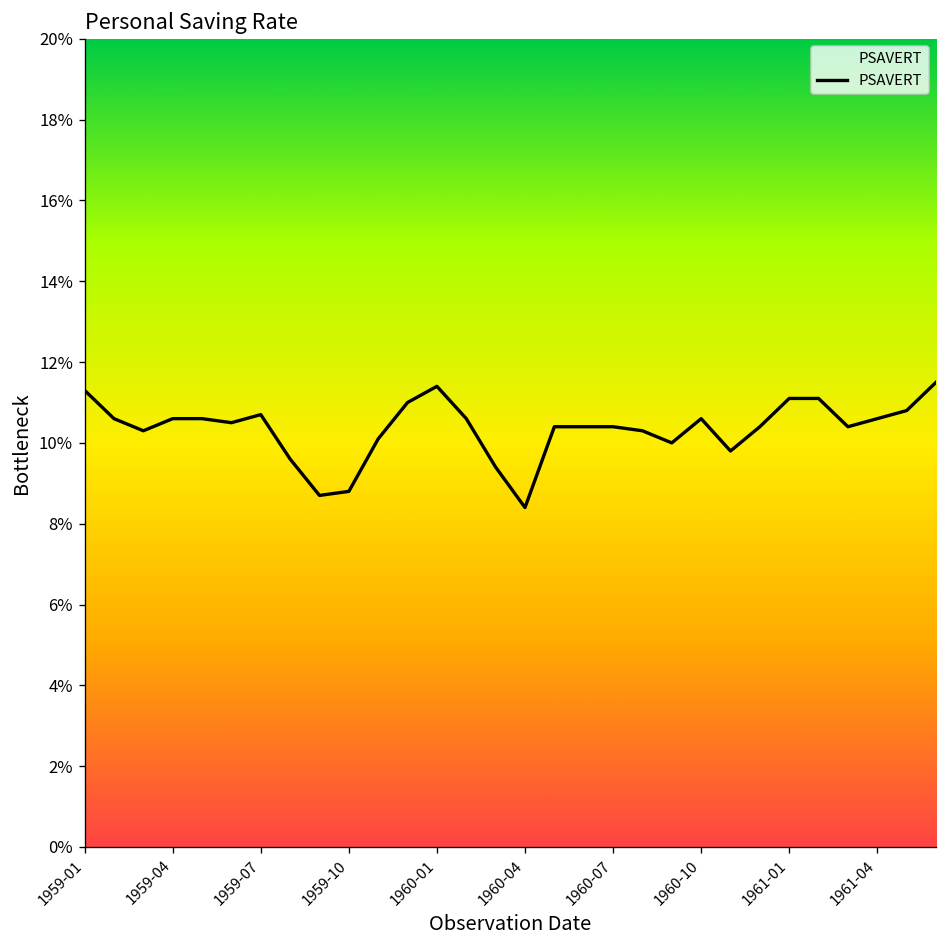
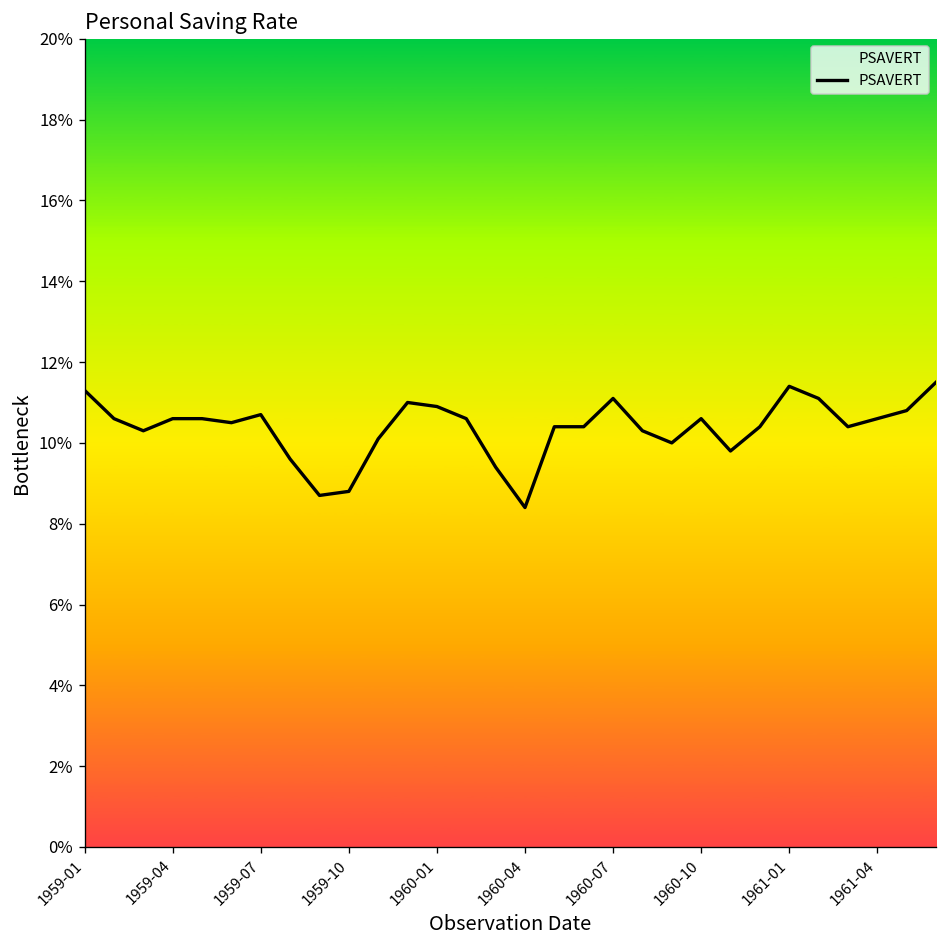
1960-01: 11.4% -> 10.9%
1960-07: 10.4% -> 11.1%
1961-01: 11.1% -> 11.4%
